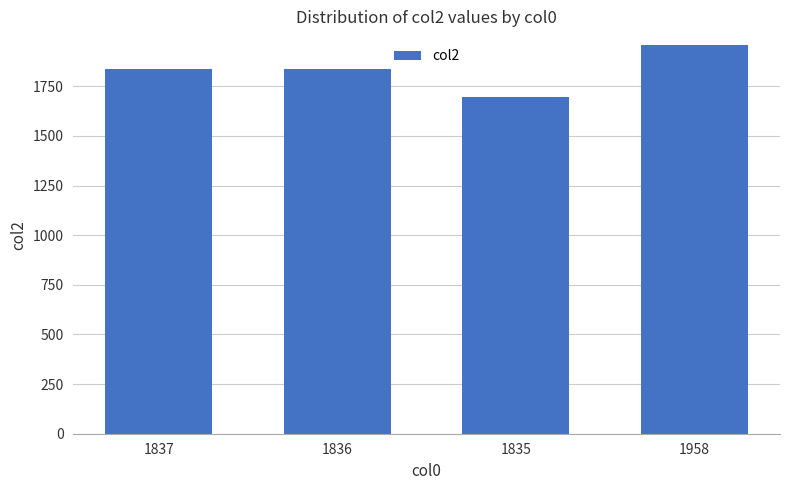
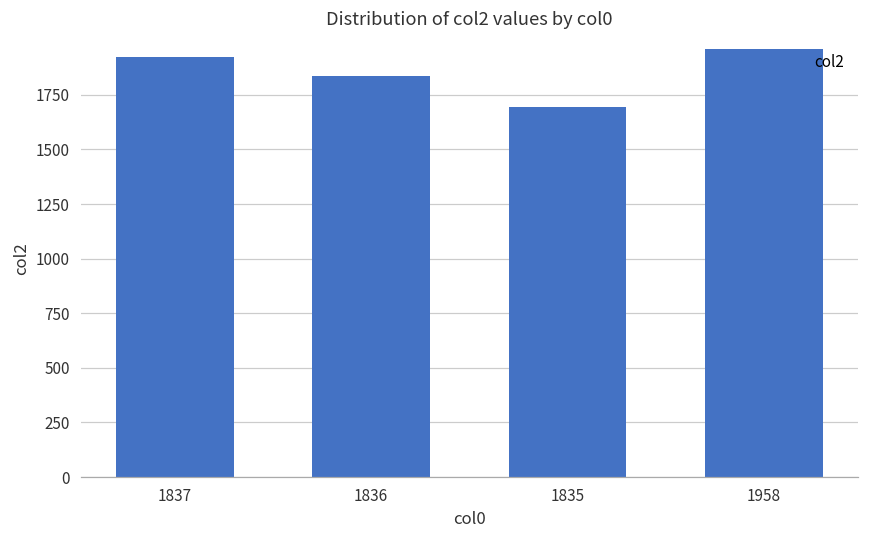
1837: 1840 -> 1930
